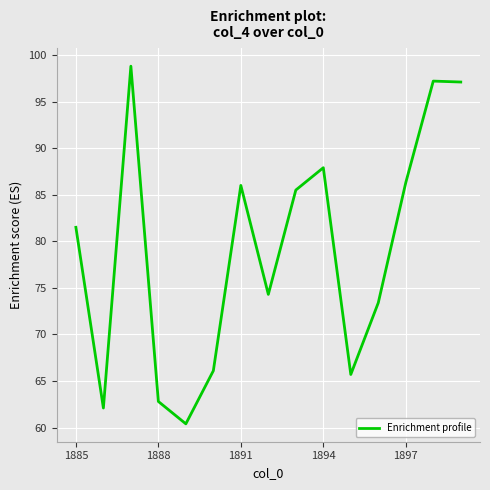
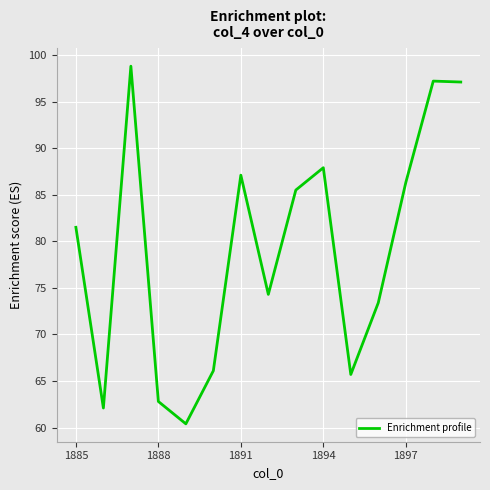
1891: 86 -> 87
